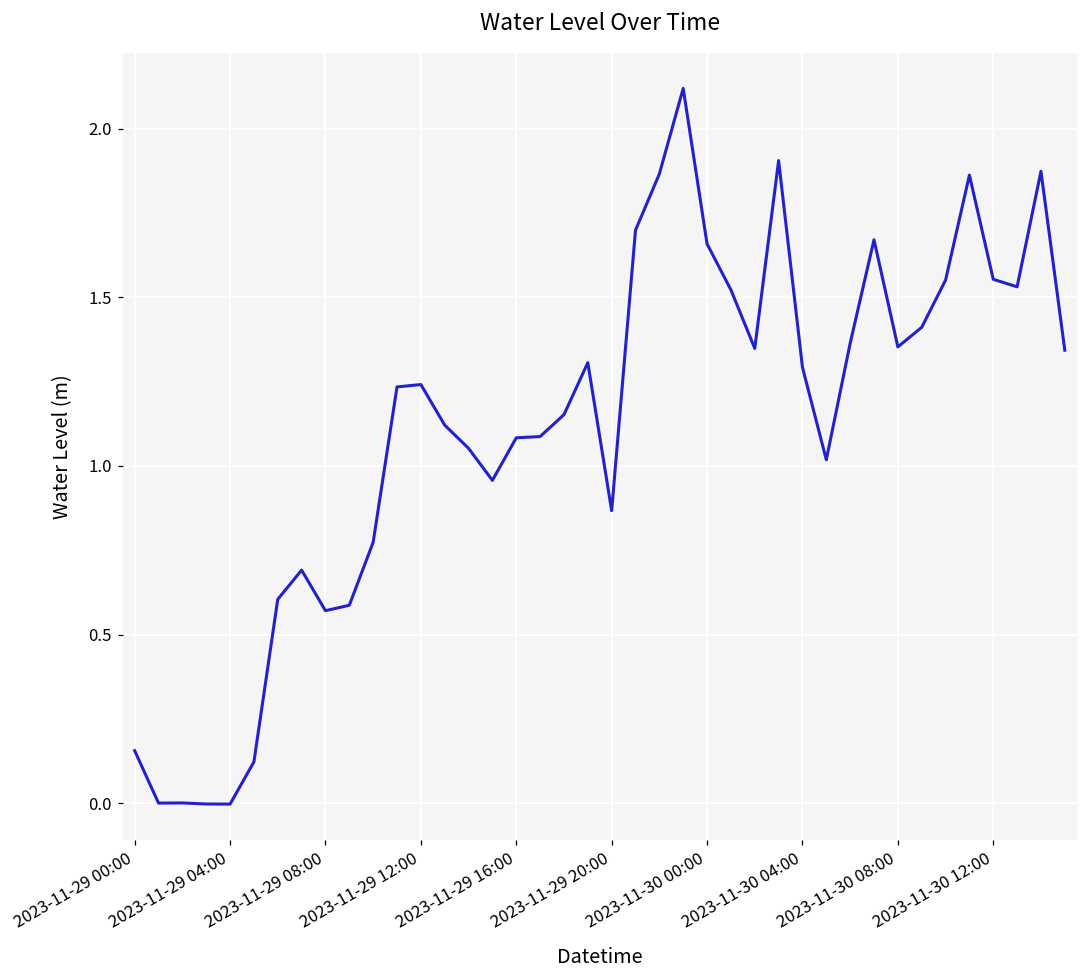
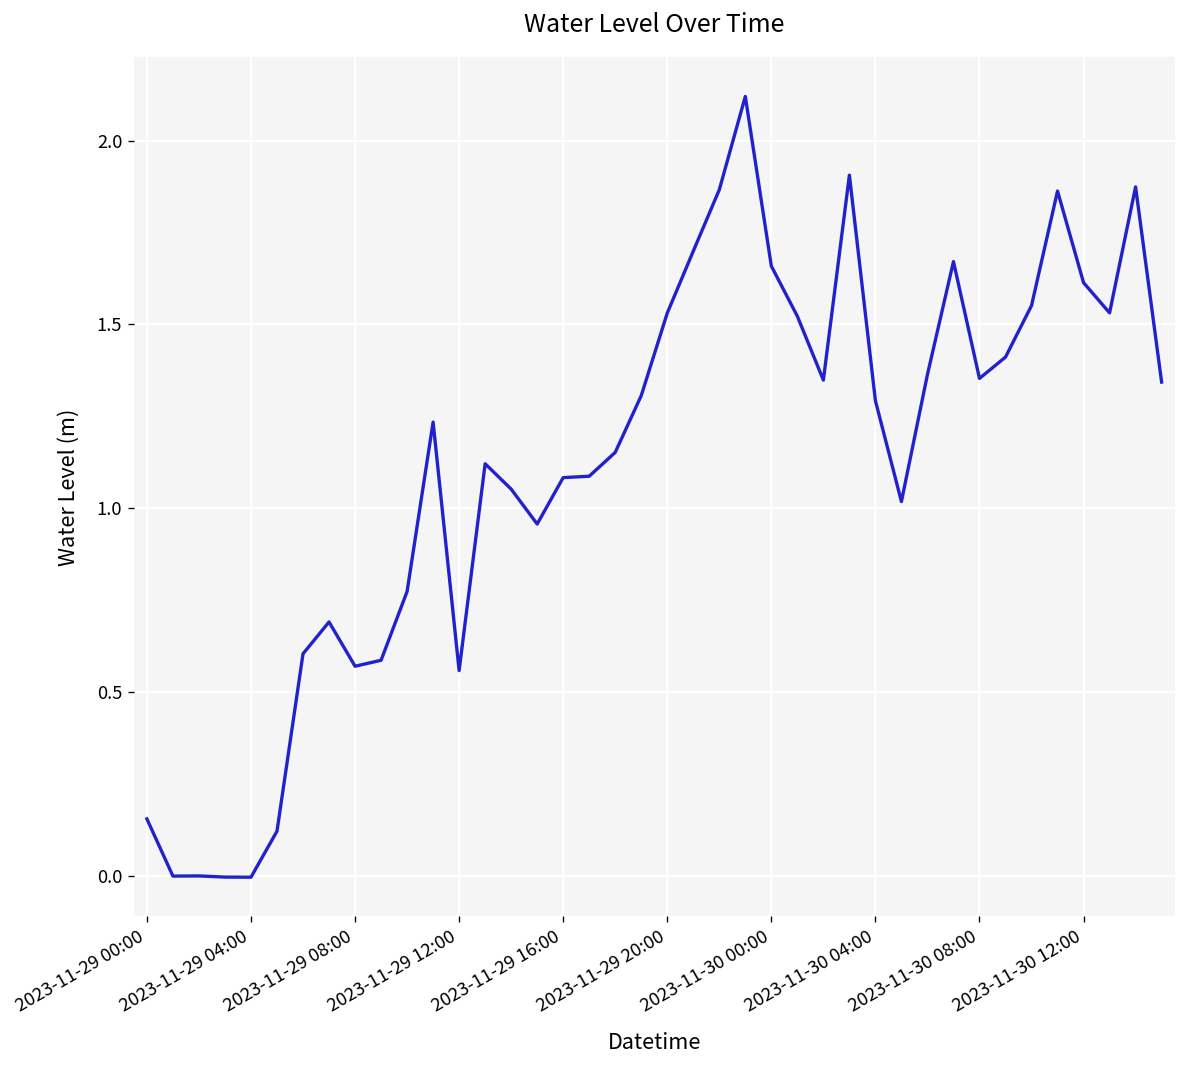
2023-11-29 12:00: 1.24 -> 0.56
2023-11-29 20:00: 0.87 -> 1.53
2023-11-30 12:00: 1.55 -> 1.61
